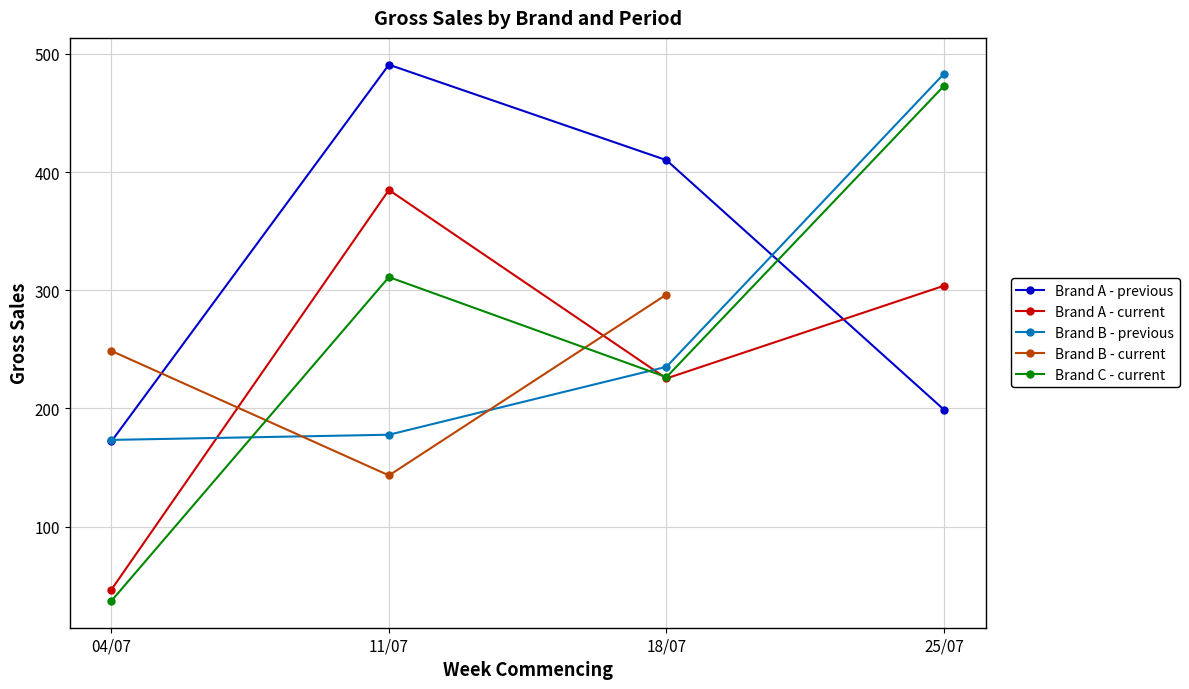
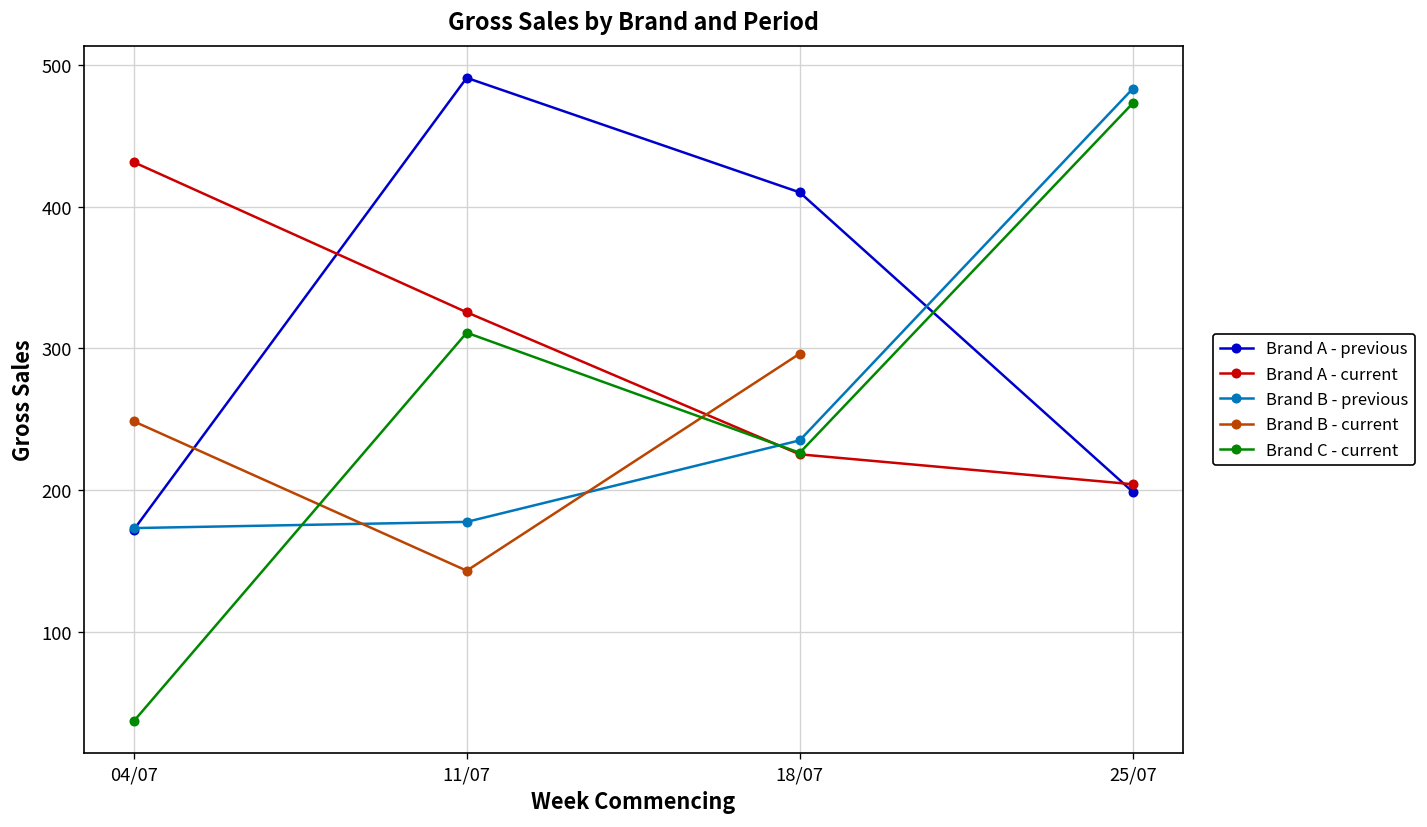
Brand A - current, 04/07: 47 -> 431
Brand A - current, 11/07: 385 -> 326
Brand A - current, 25/07: 304 -> 204
